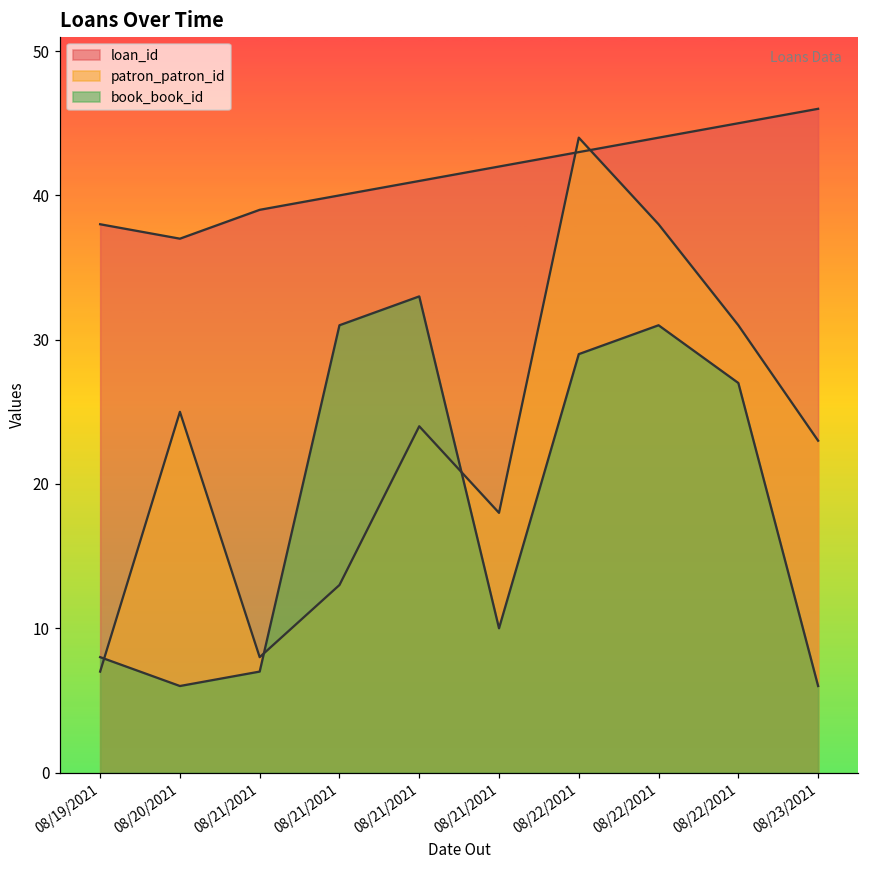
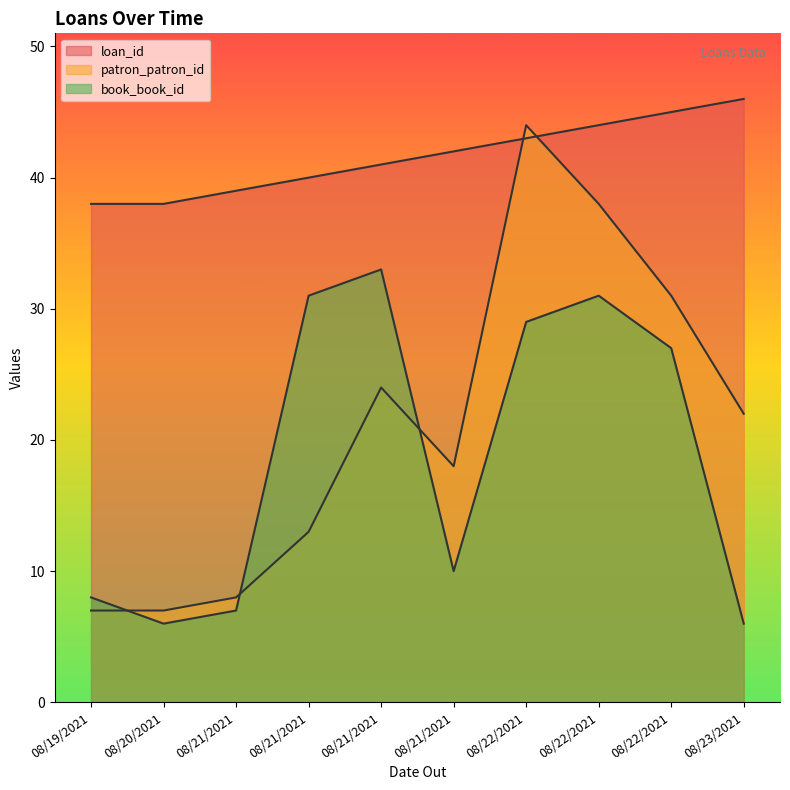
loan_id, 08/20/2021: 37 -> 38
patron_patron_id, 08/20/2021: 25 -> 7
patron_patron_id, 08/23/2021: 23 -> 22
